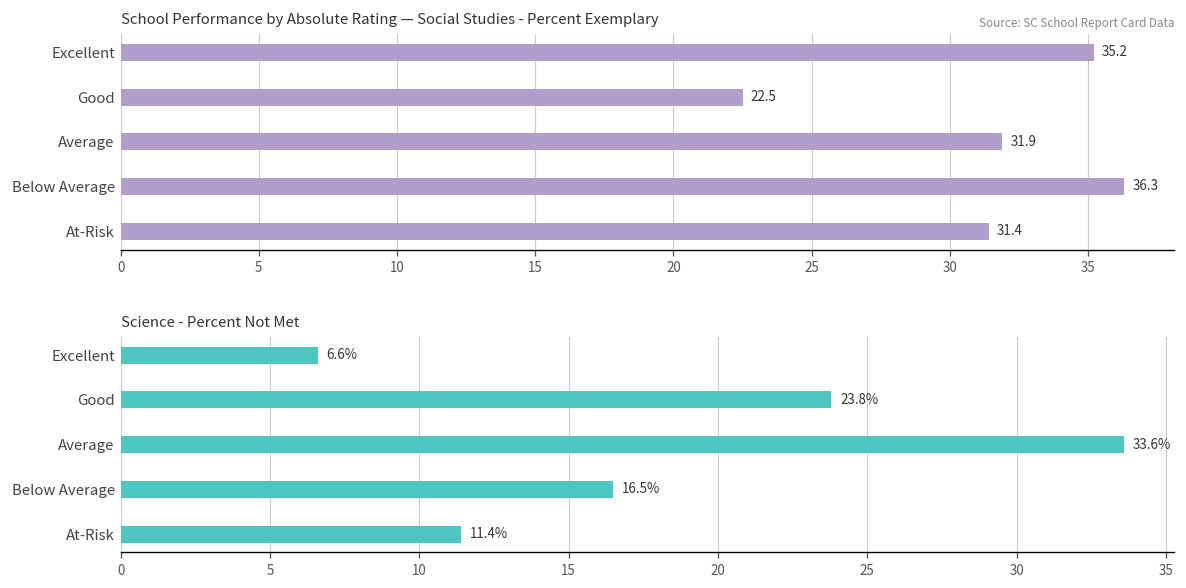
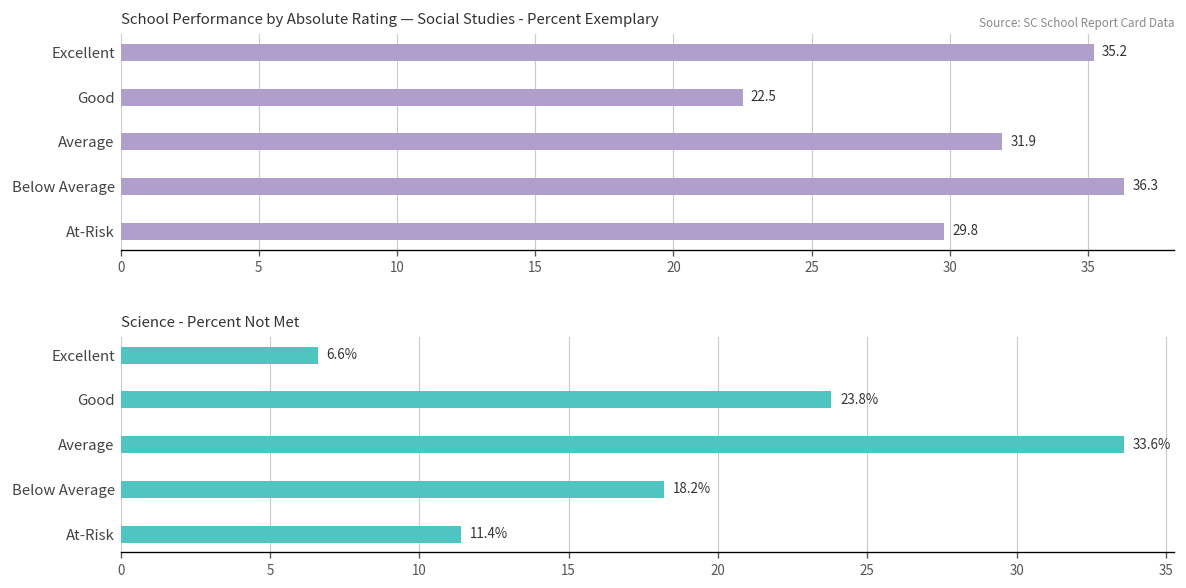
School Performance by Absolute Rating — Social Studies - Percent Exemplary, At-Risk: 31.4 -> 29.8
Science - Percent Not Met, Below Average: 16.5% -> 18.2%
